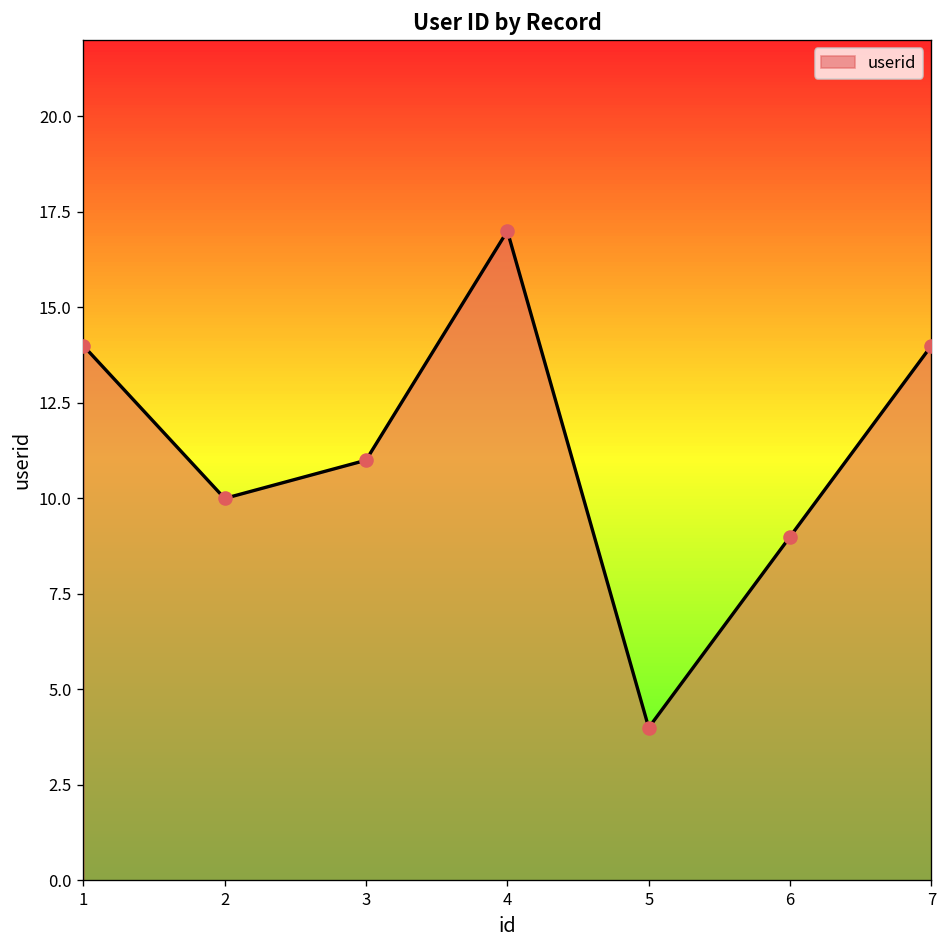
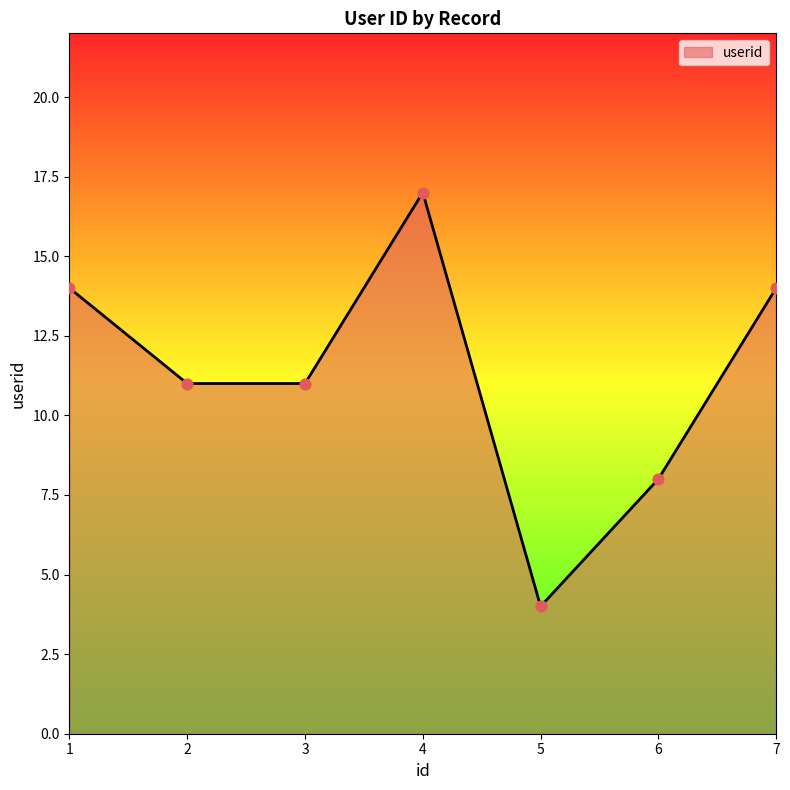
2: 10 -> 11
6: 9 -> 8
